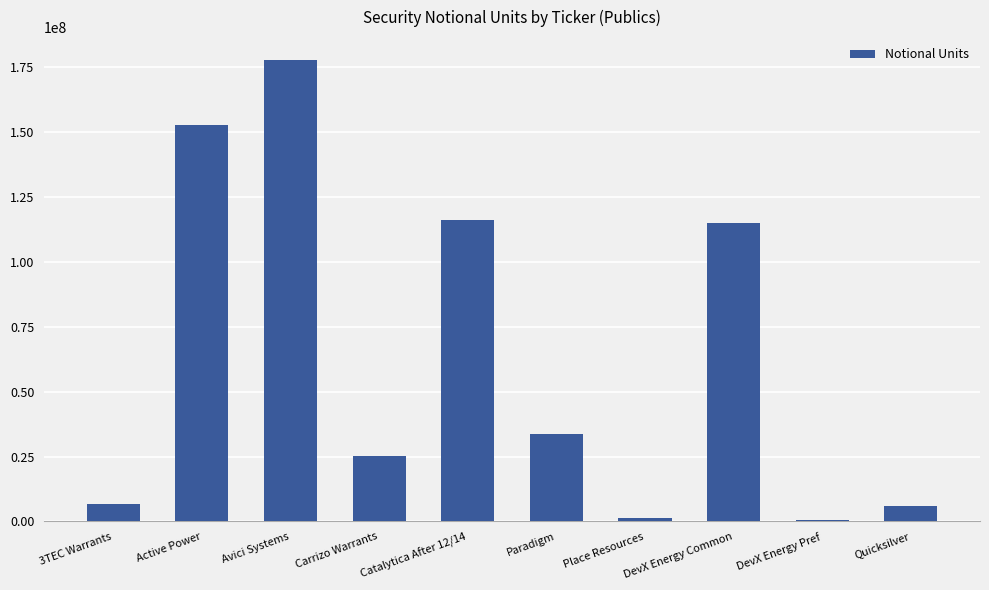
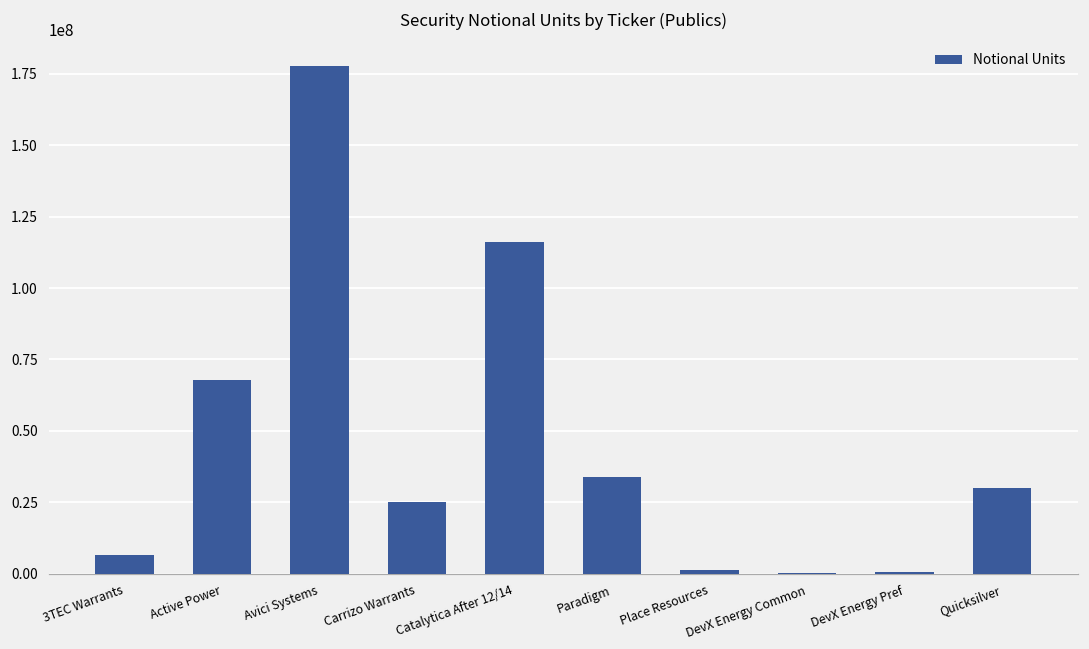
Active Power: 153000000 -> 68000000
DevX Energy Common: 115000000 -> 0
Quicksilver: 6000000 -> 30000000
